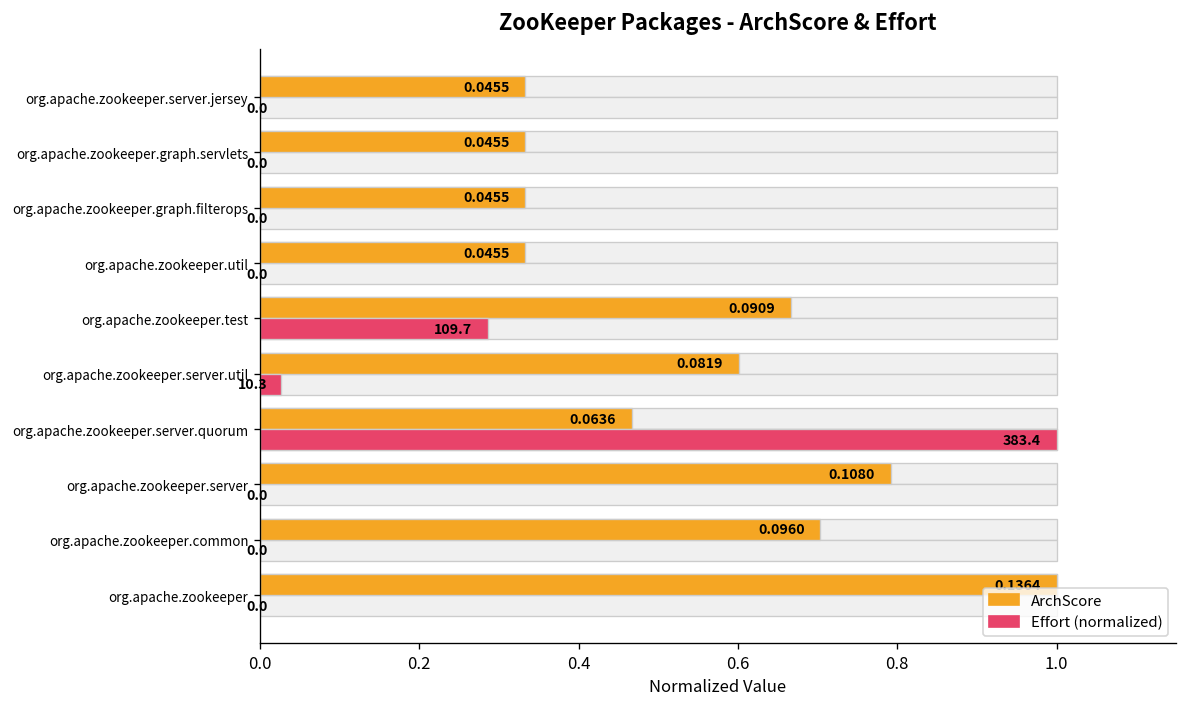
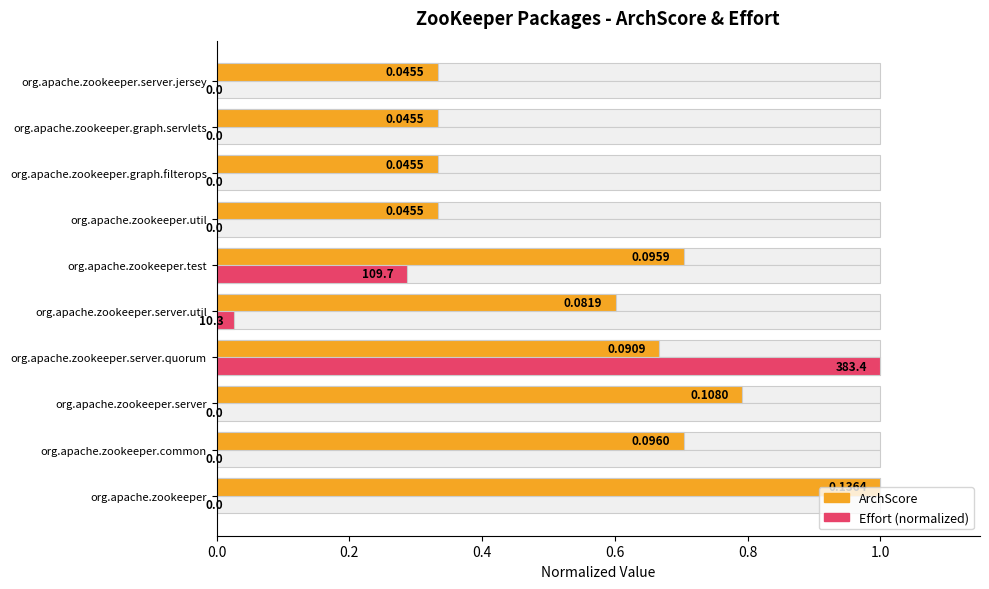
ArchScore, org.apache.zookeeper.test: 0.0909 -> 0.0959
ArchScore, org.apache.zookeeper.server.quorum: 0.0636 -> 0.0909
